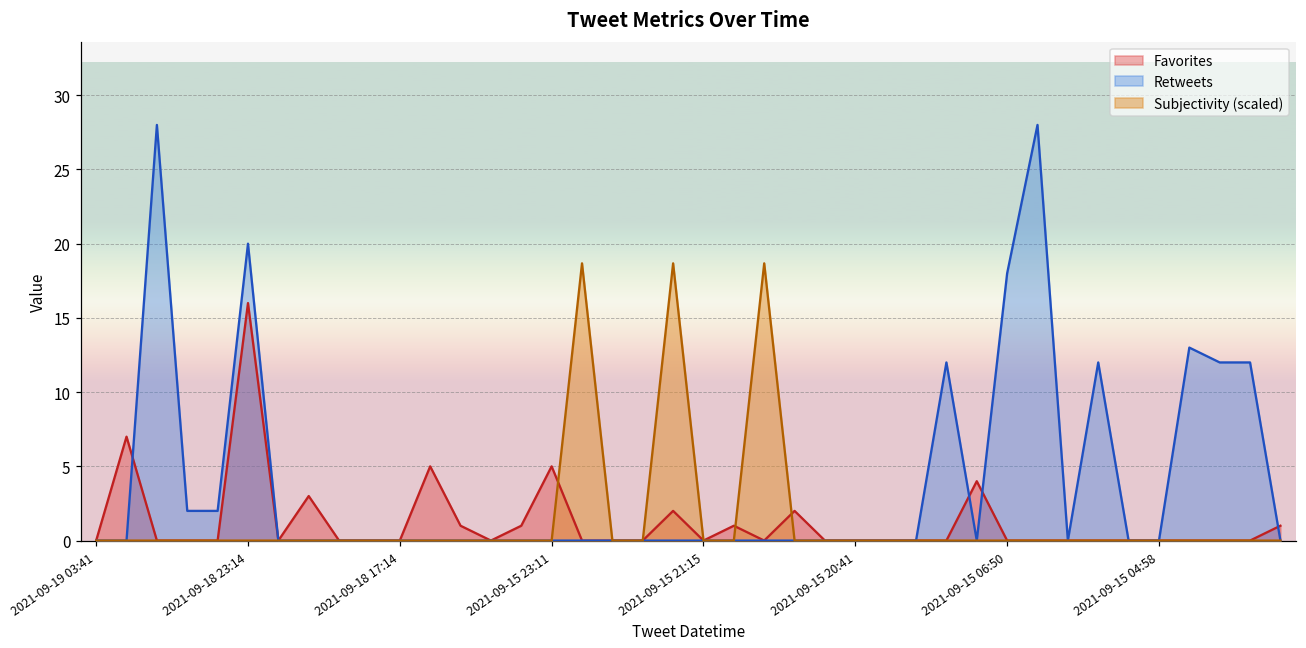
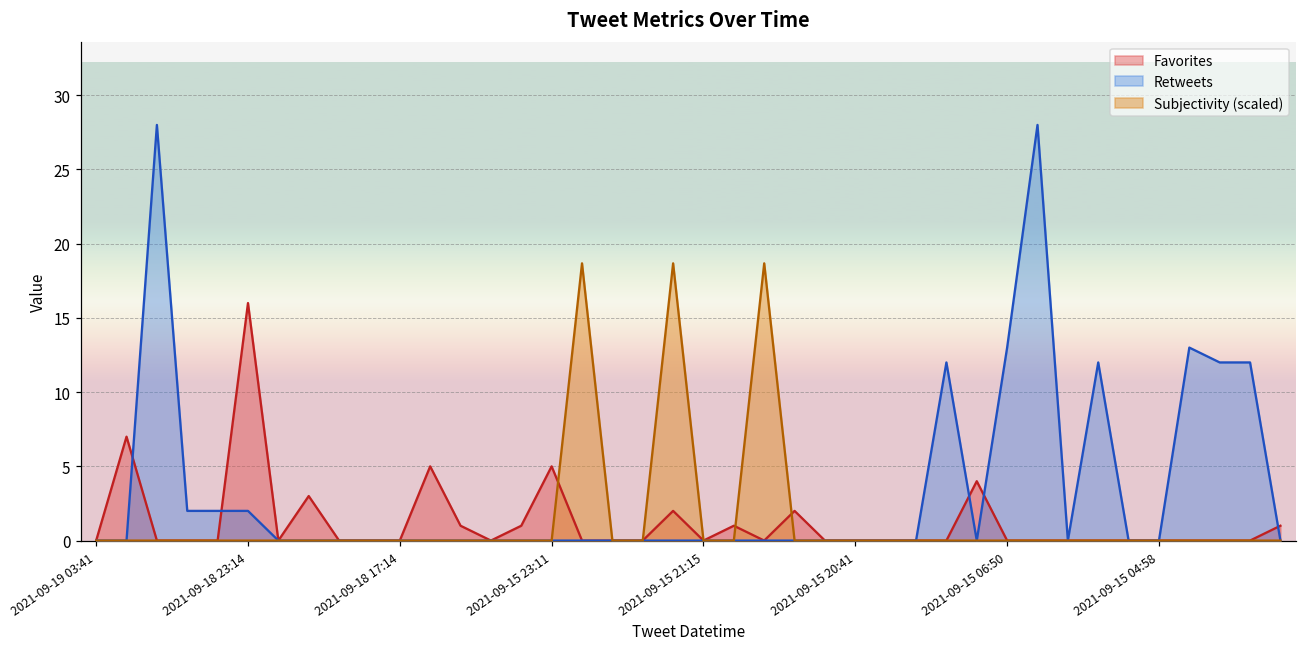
Retweets, 2021-09-18 23:14: 20 -> 2
Retweets, 2021-09-15 06:50: 18 -> 13
